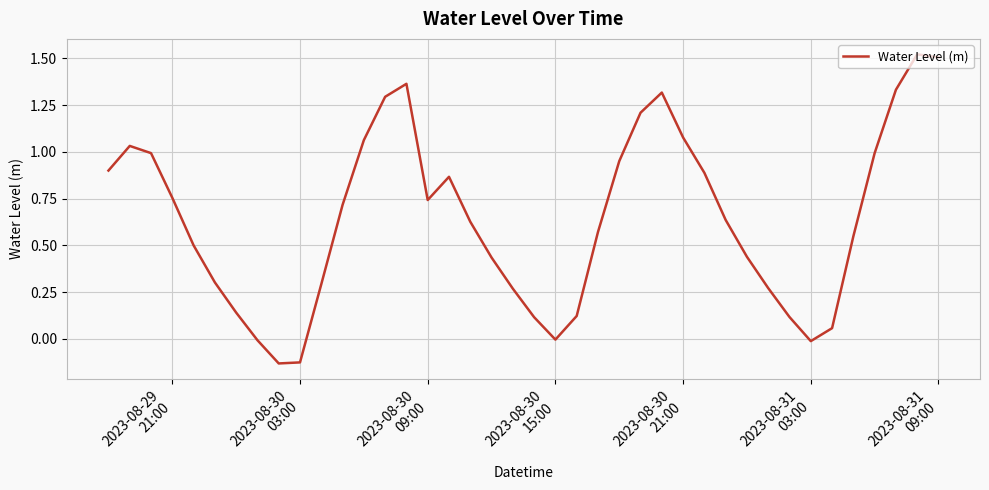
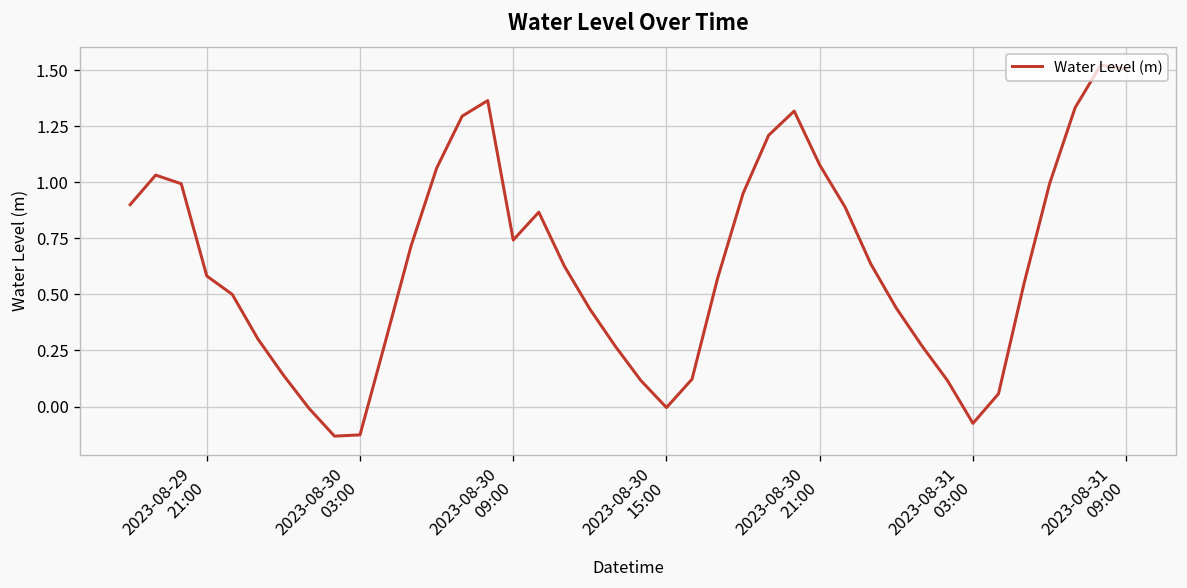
2023-08-29 21:00: 0.75 -> 0.58
2023-08-31 03:00: -0.01 -> -0.07
